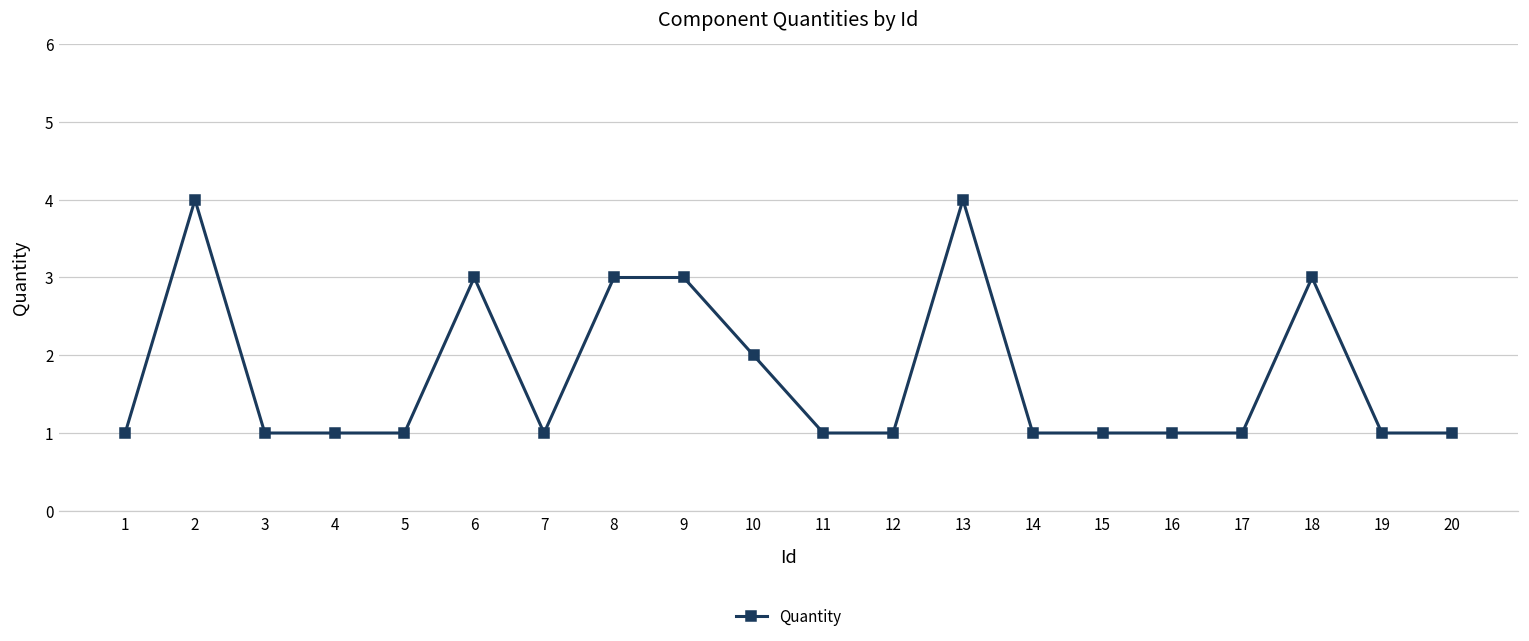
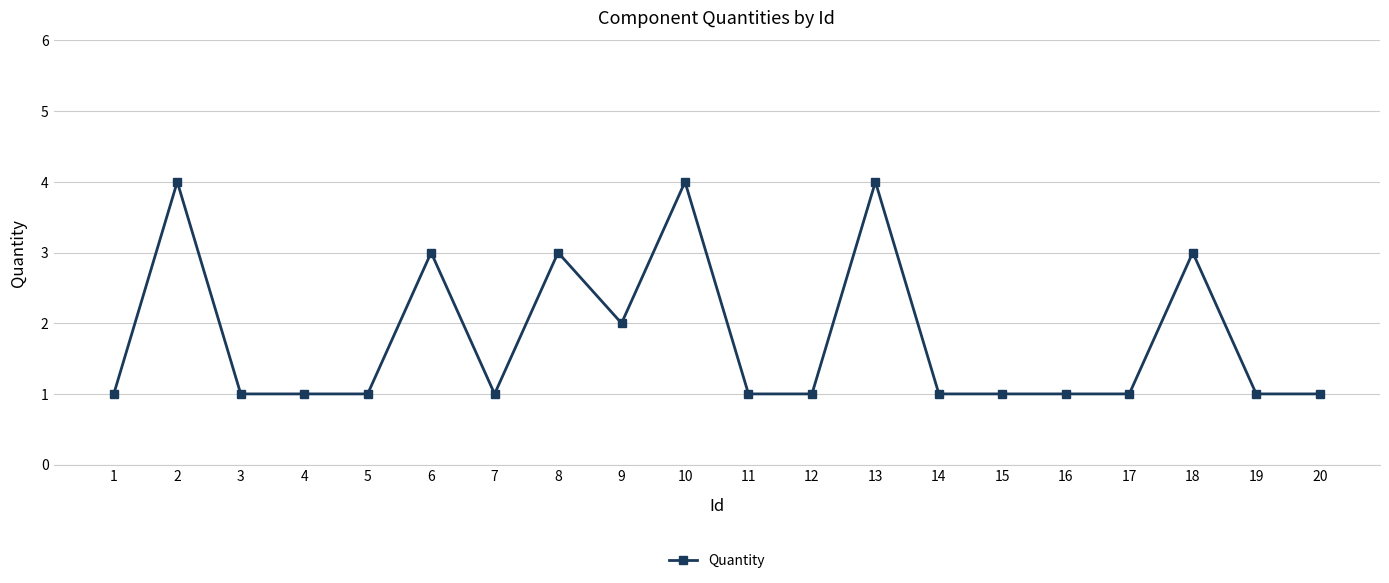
9: 3 -> 2
10: 2 -> 4
